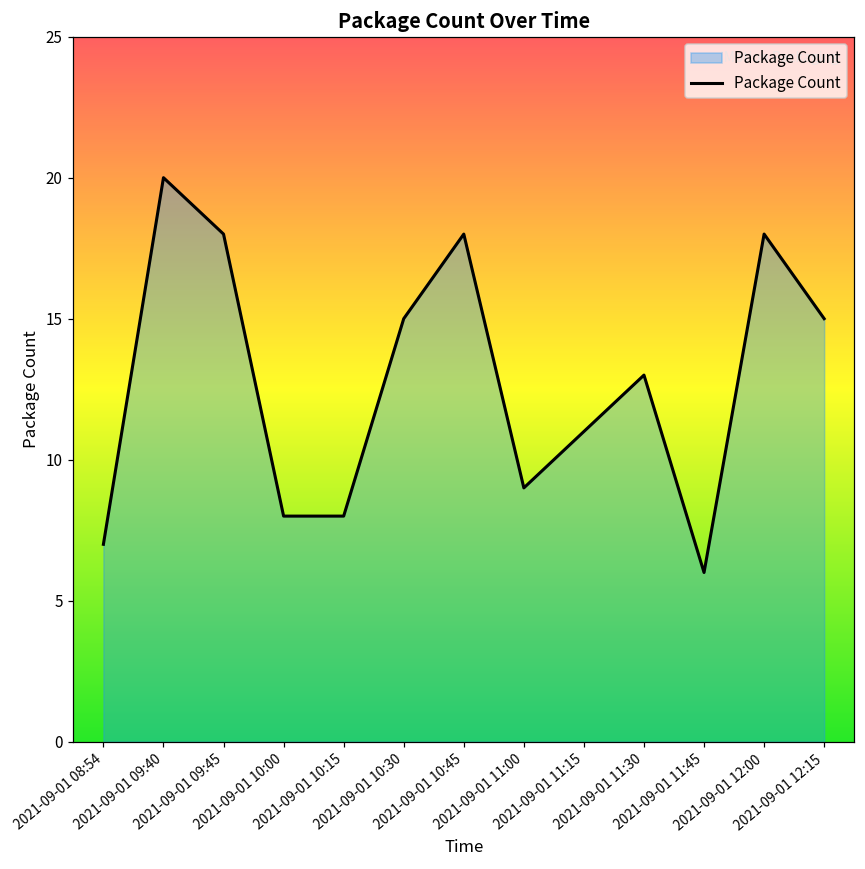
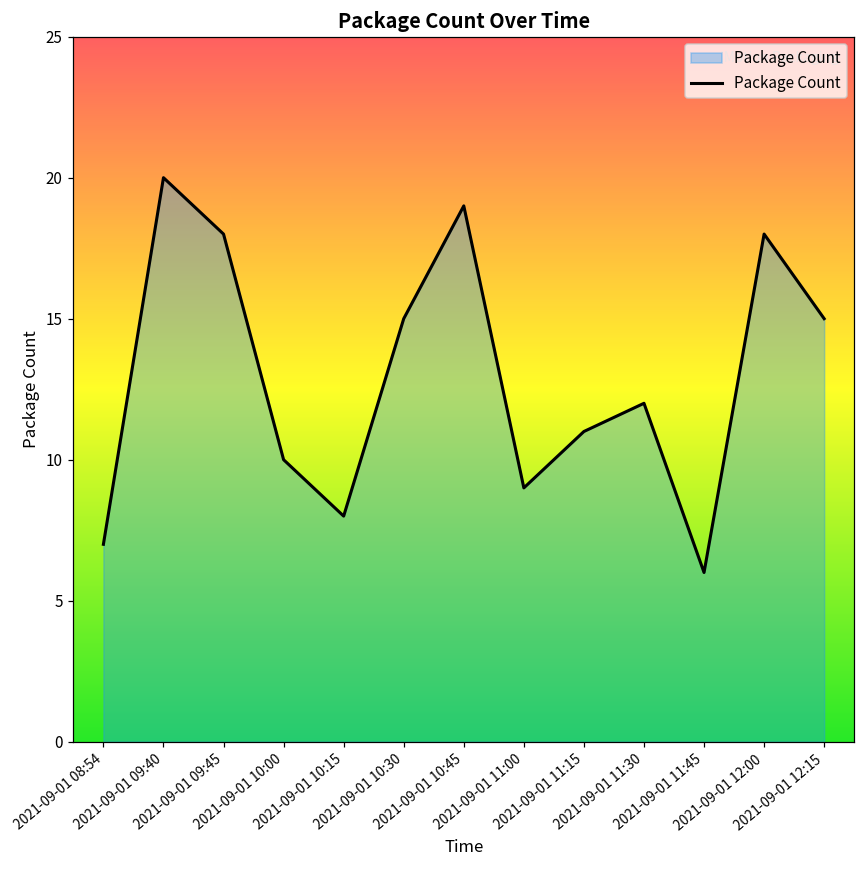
2021-09-01 10:00: 8 -> 10
2021-09-01 10:45: 18 -> 19
2021-09-01 11:30: 13 -> 12
